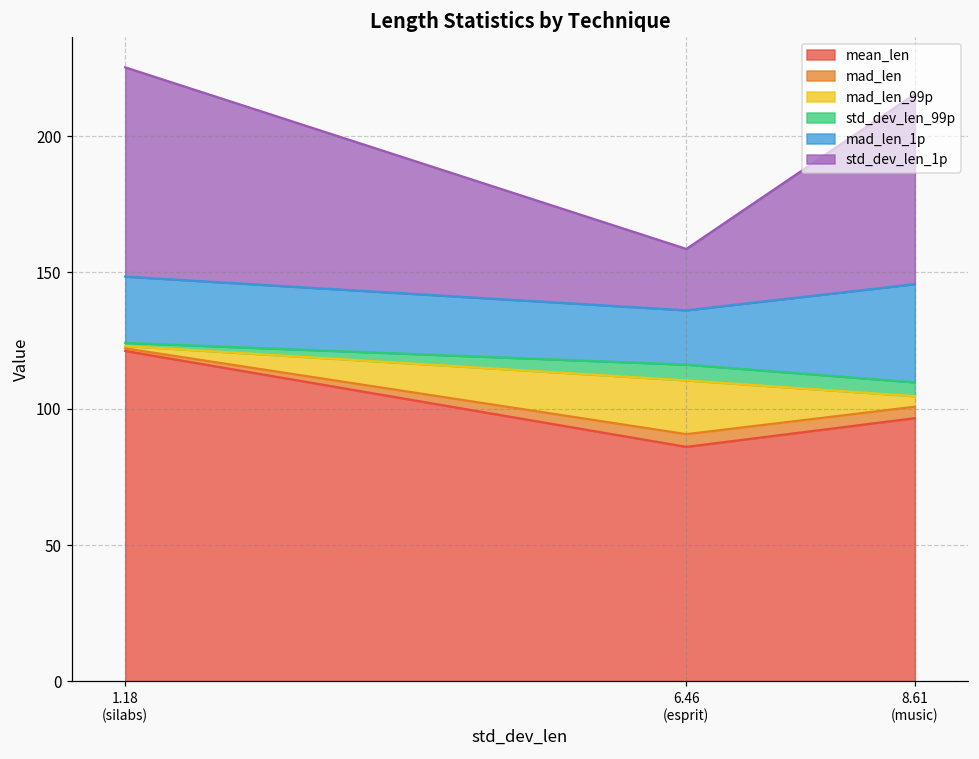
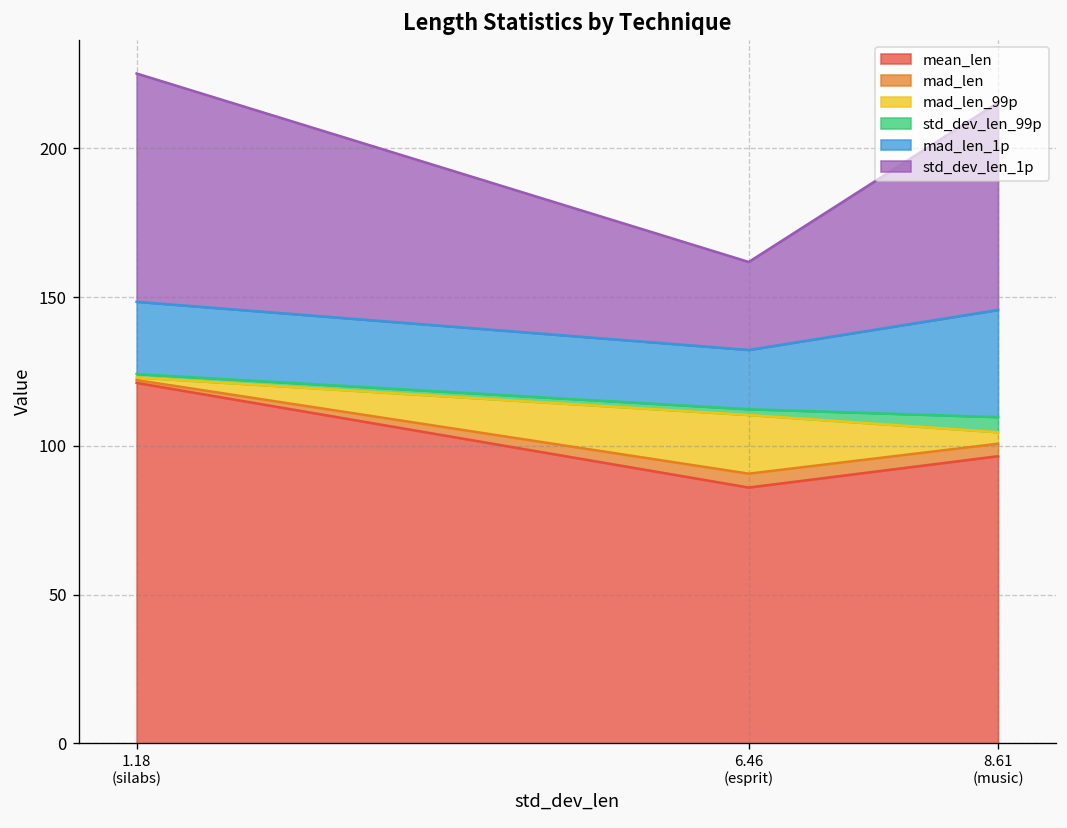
std_dev_len_99p, 6.46 (esprit): 6 -> 2
std_dev_len_1p, 6.46 (esprit): 23 -> 30
